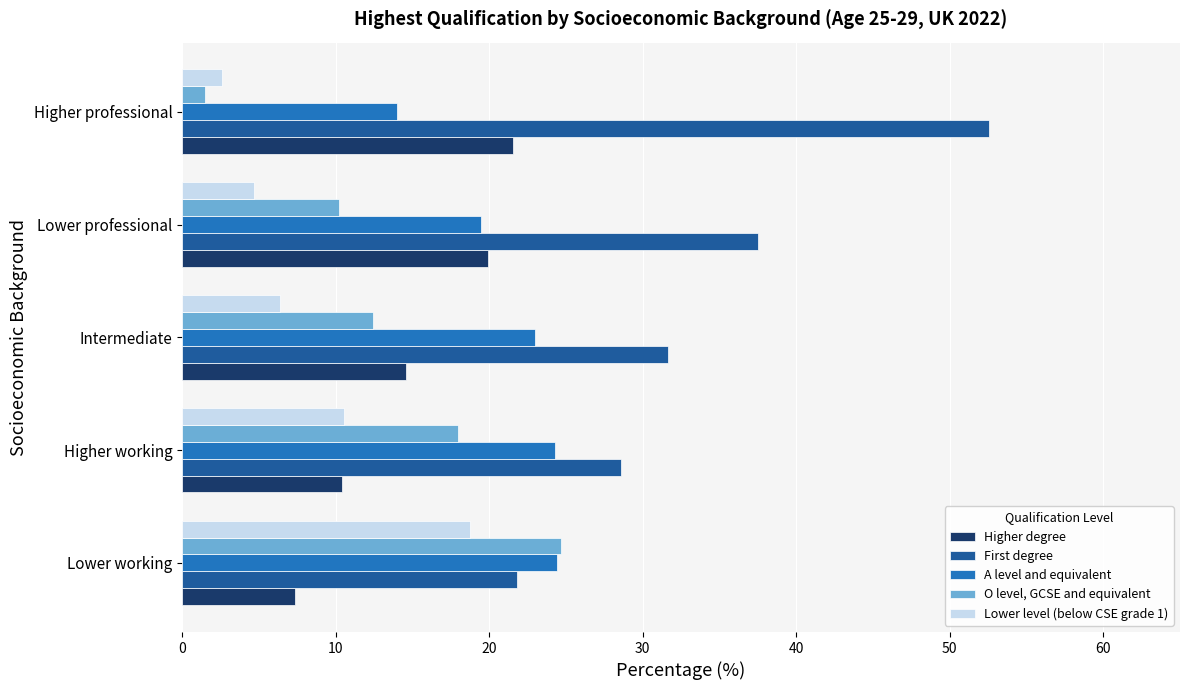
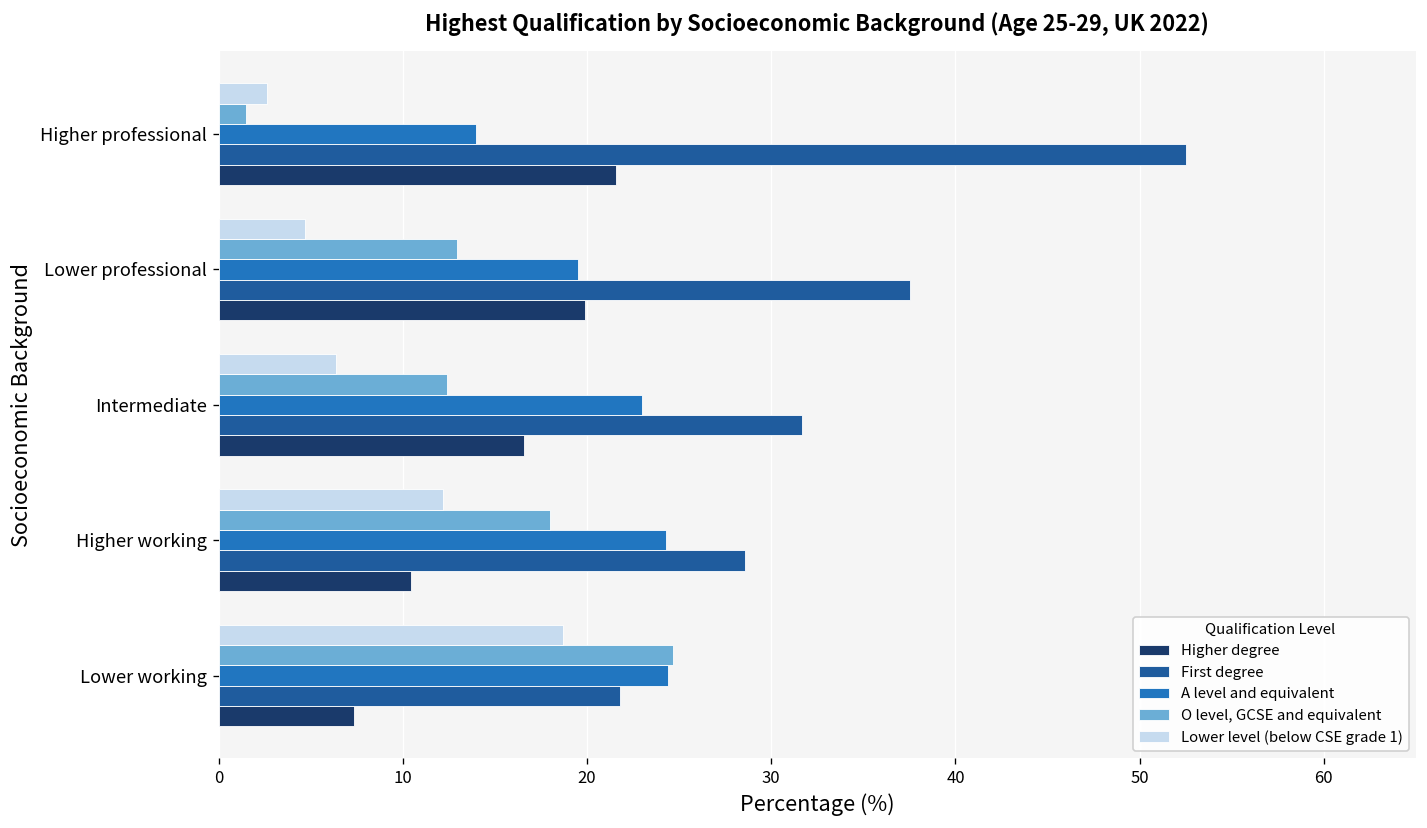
O level, GCSE and equivalent, Lower professional: 10.2 -> 13.0
Higher degree, Intermediate: 14.6 -> 16.6
Lower level (below CSE grade 1), Higher working: 10.5 -> 12.2
